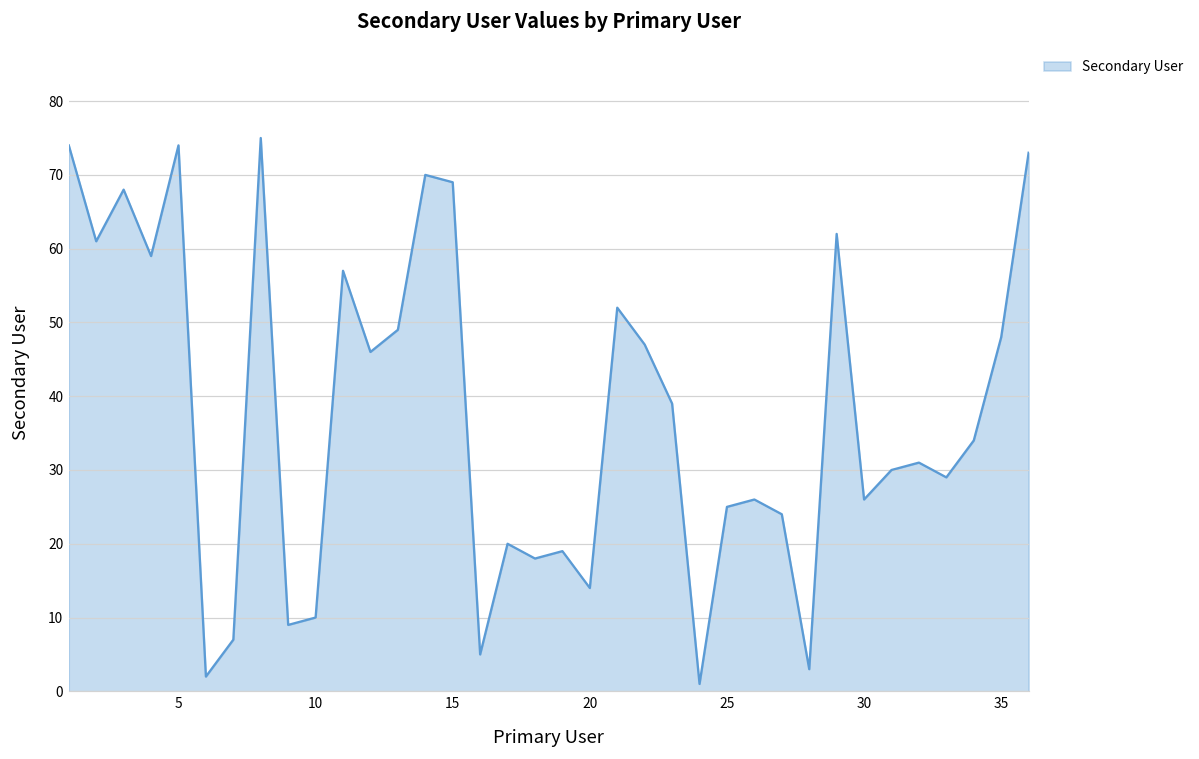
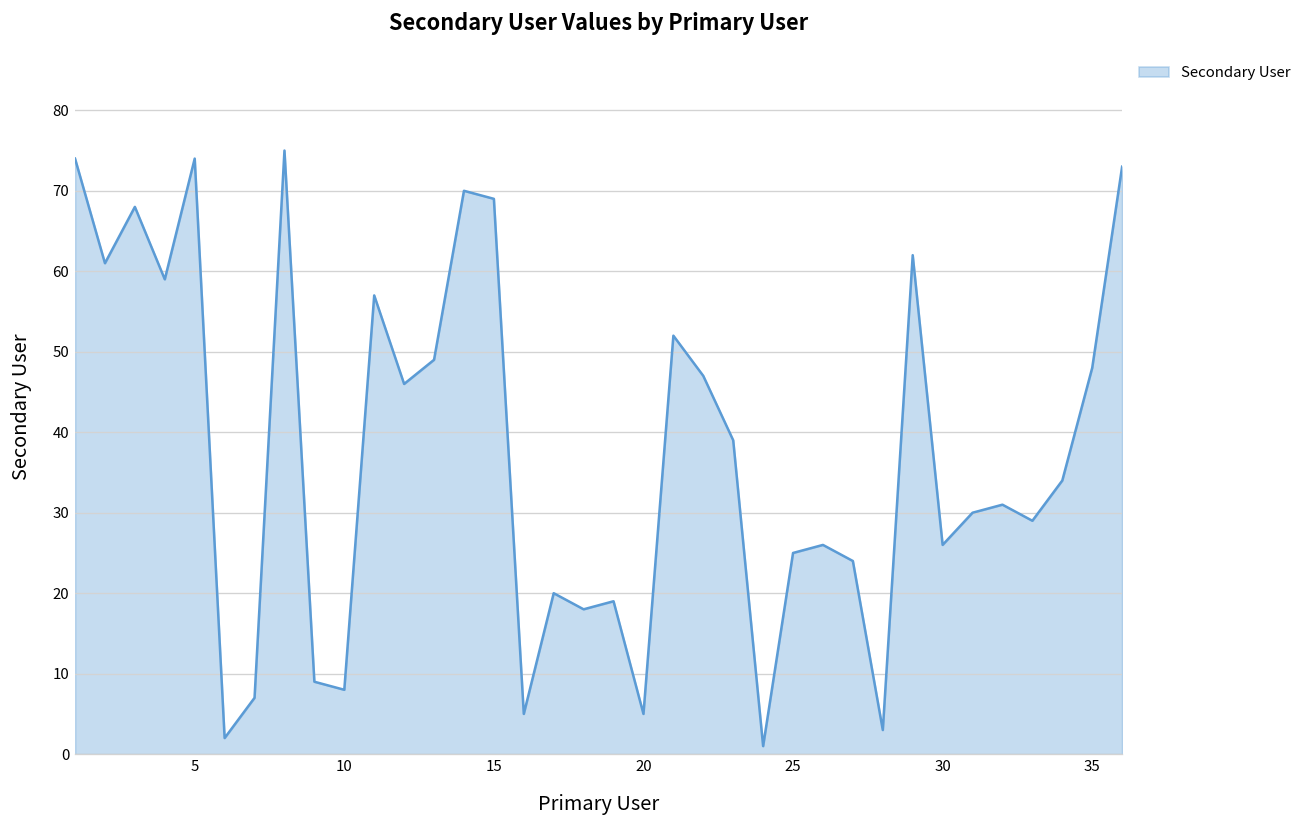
10: 10 -> 8
20: 14 -> 5
